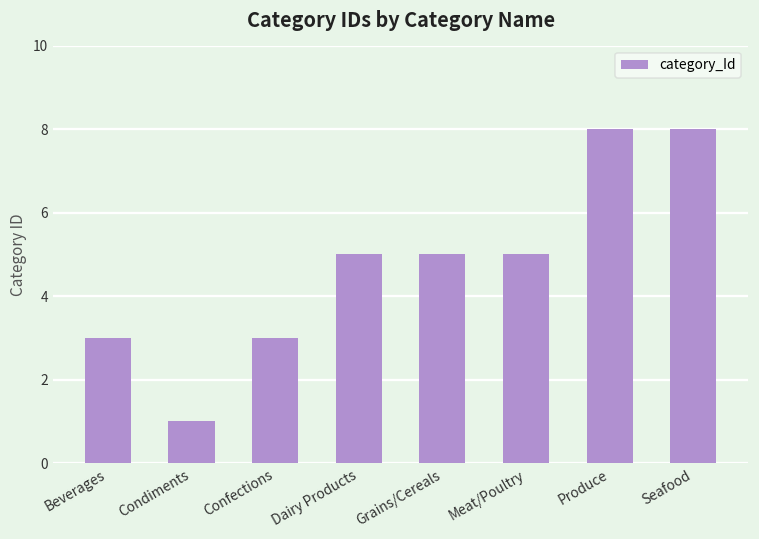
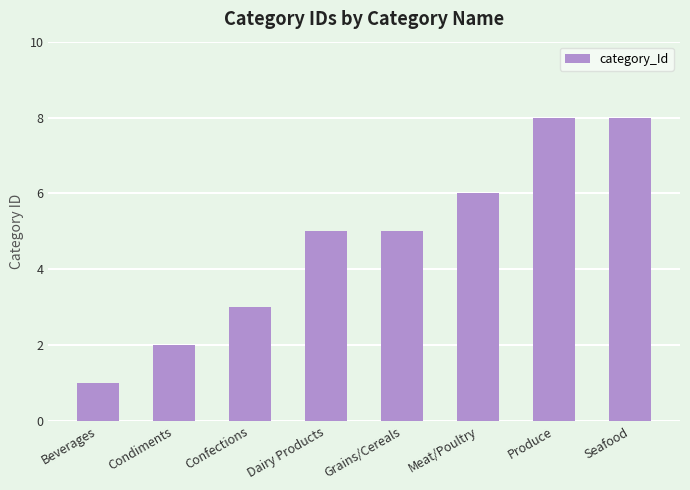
Beverages: 3 -> 1
Condiments: 1 -> 2
Meat/Poultry: 5 -> 6
